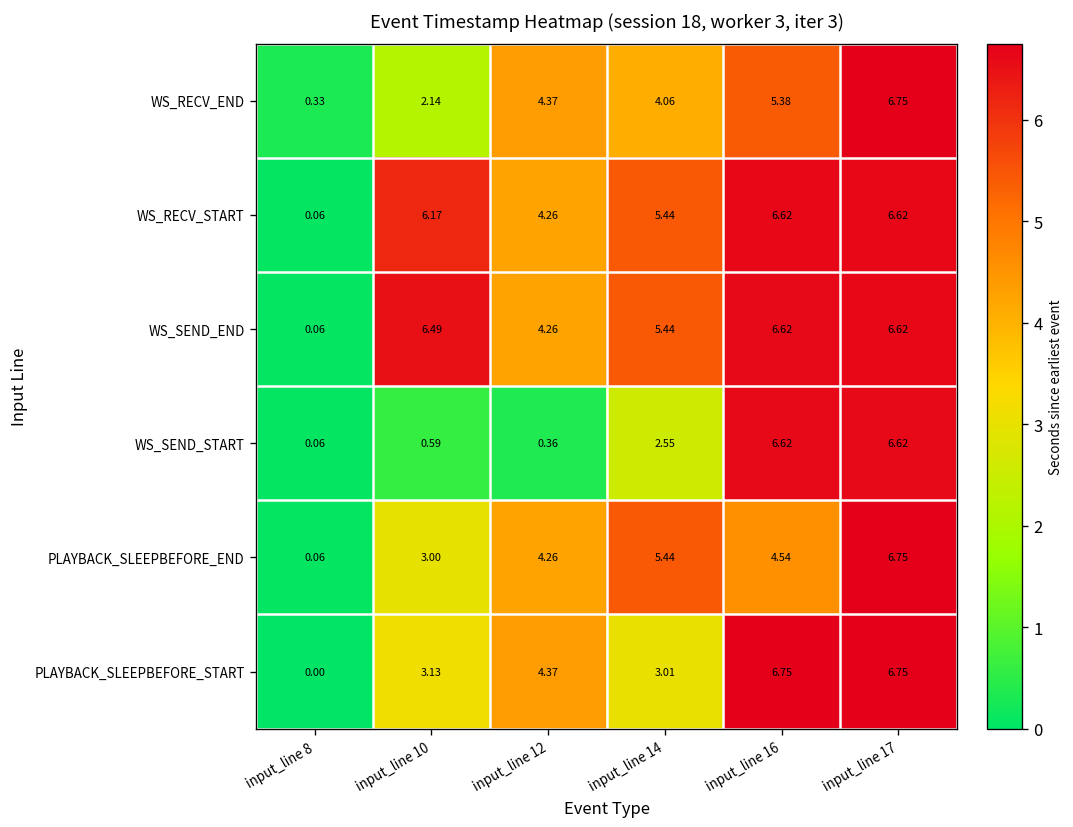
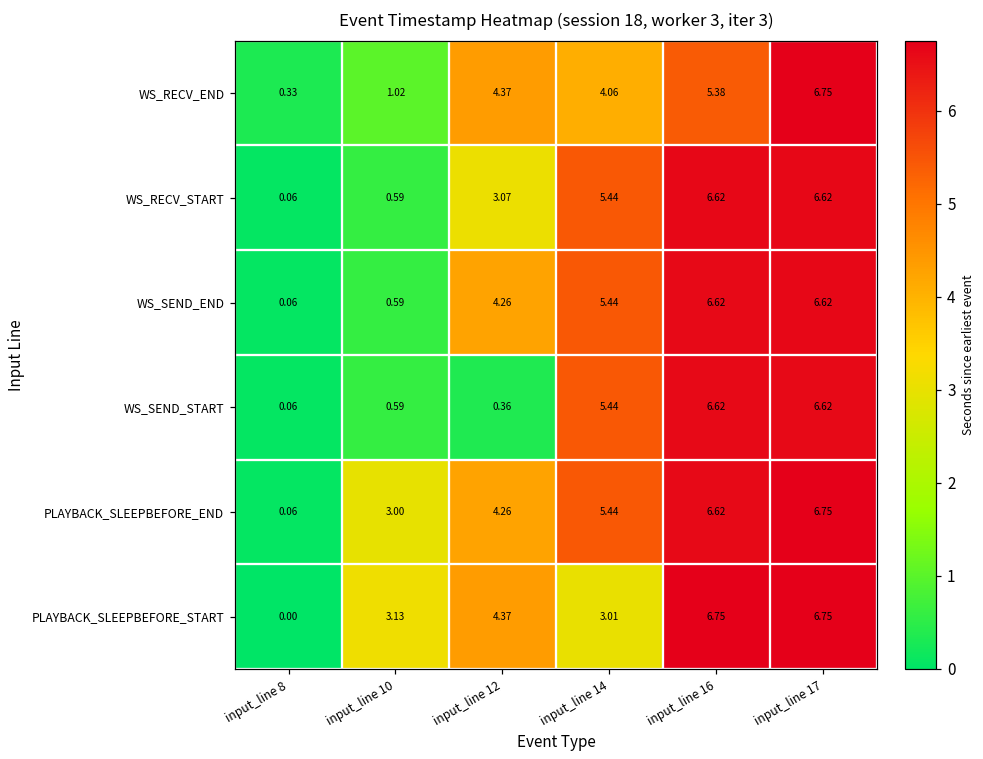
WS_RECV_END, input_line 10: 2.14 -> 1.02
WS_RECV_START, input_line 10: 6.17 -> 0.59
WS_RECV_START, input_line 12: 4.26 -> 3.07
WS_SEND_END, input_line 10: 6.49 -> 0.59
WS_SEND_START, input_line 14: 2.55 -> 5.44
PLAYBACK_SLEEPBEFORE_END, input_line 16: 4.54 -> 6.62
